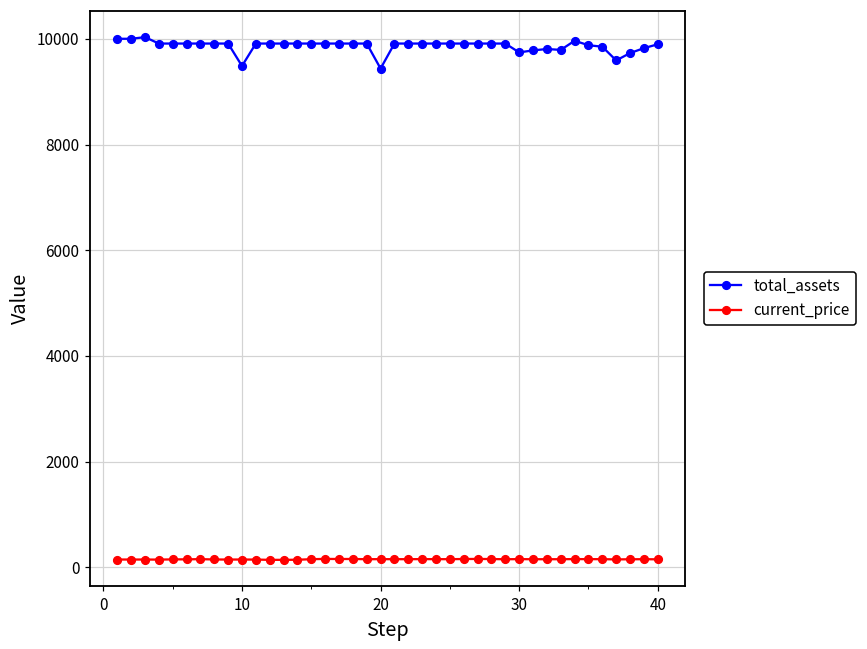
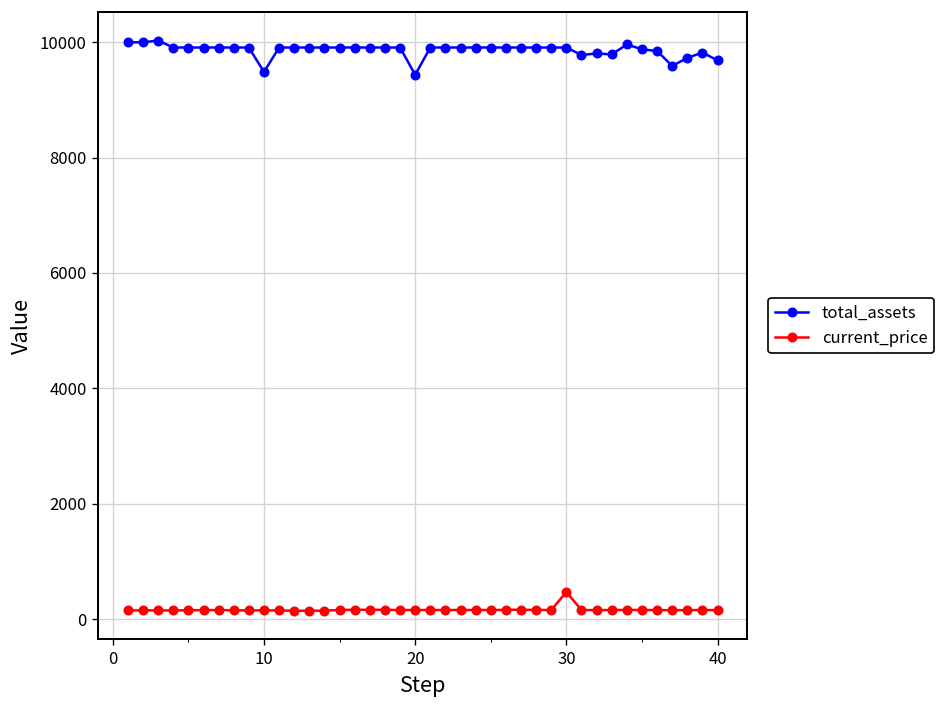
total_assets, 30: 9700 -> 9900
current_price, 30: 200 -> 500
total_assets, 40: 9900 -> 9700
